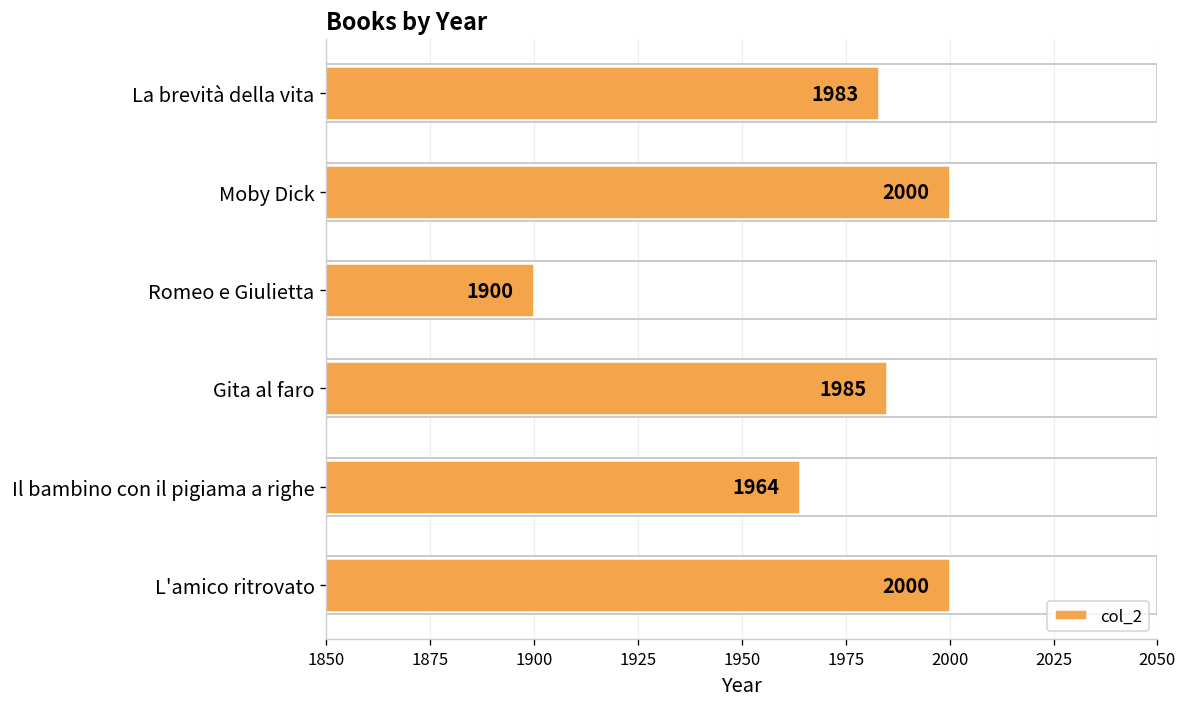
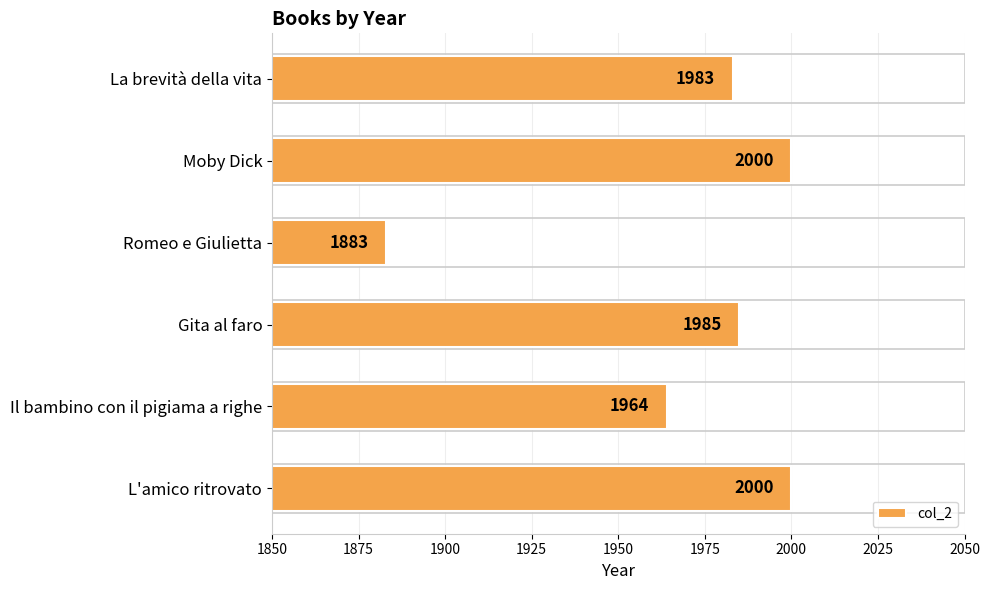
Romeo e Giulietta: 1900 -> 1883
